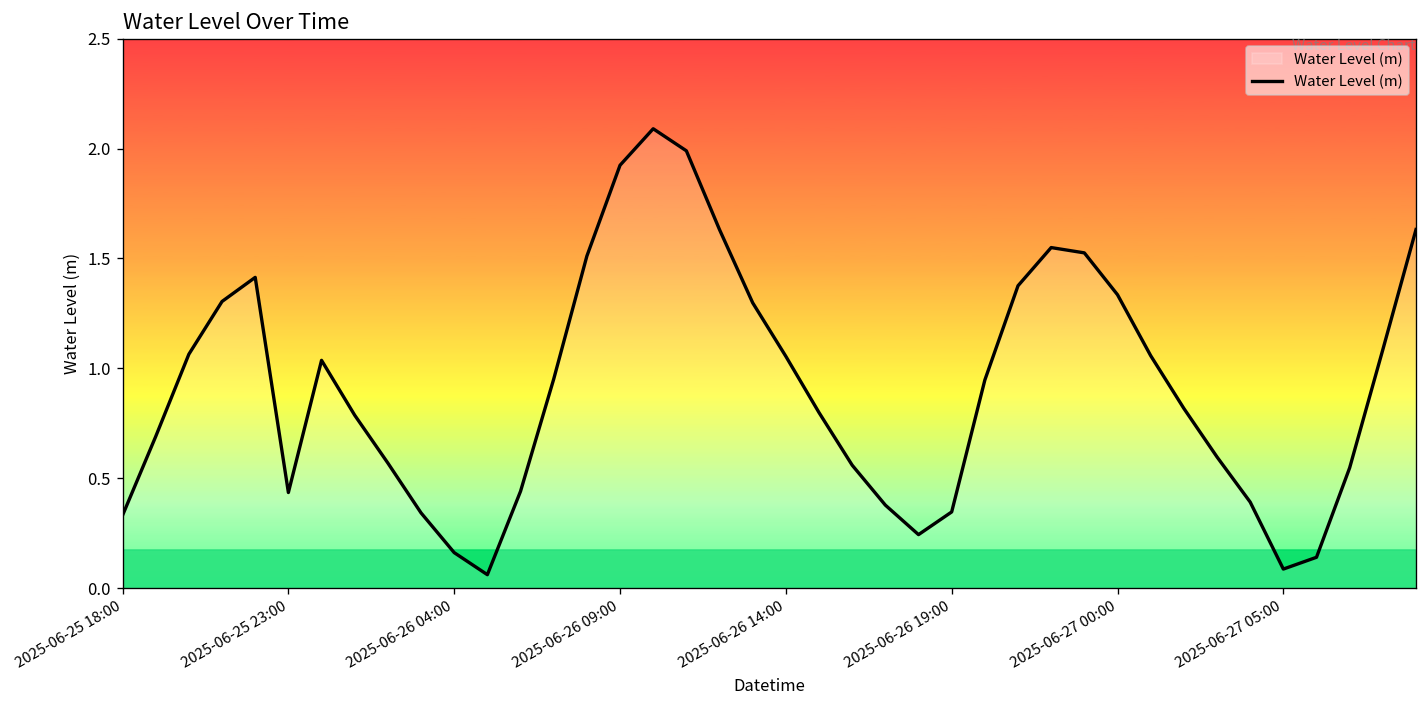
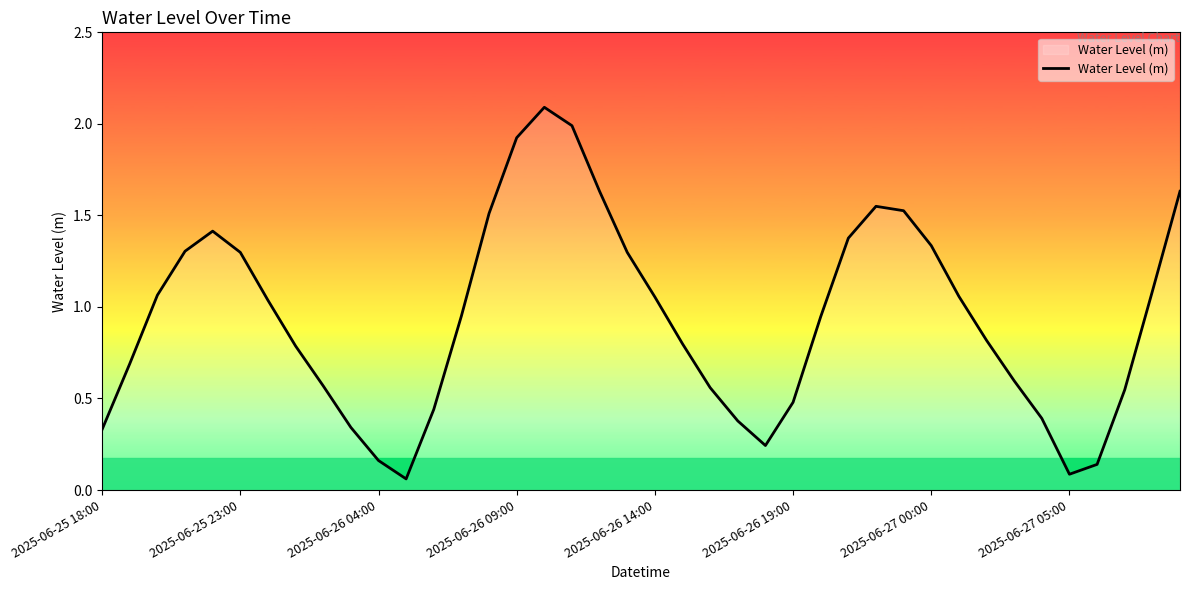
2025-06-25 23:00: 0.43 -> 1.30
2025-06-26 19:00: 0.35 -> 0.48
